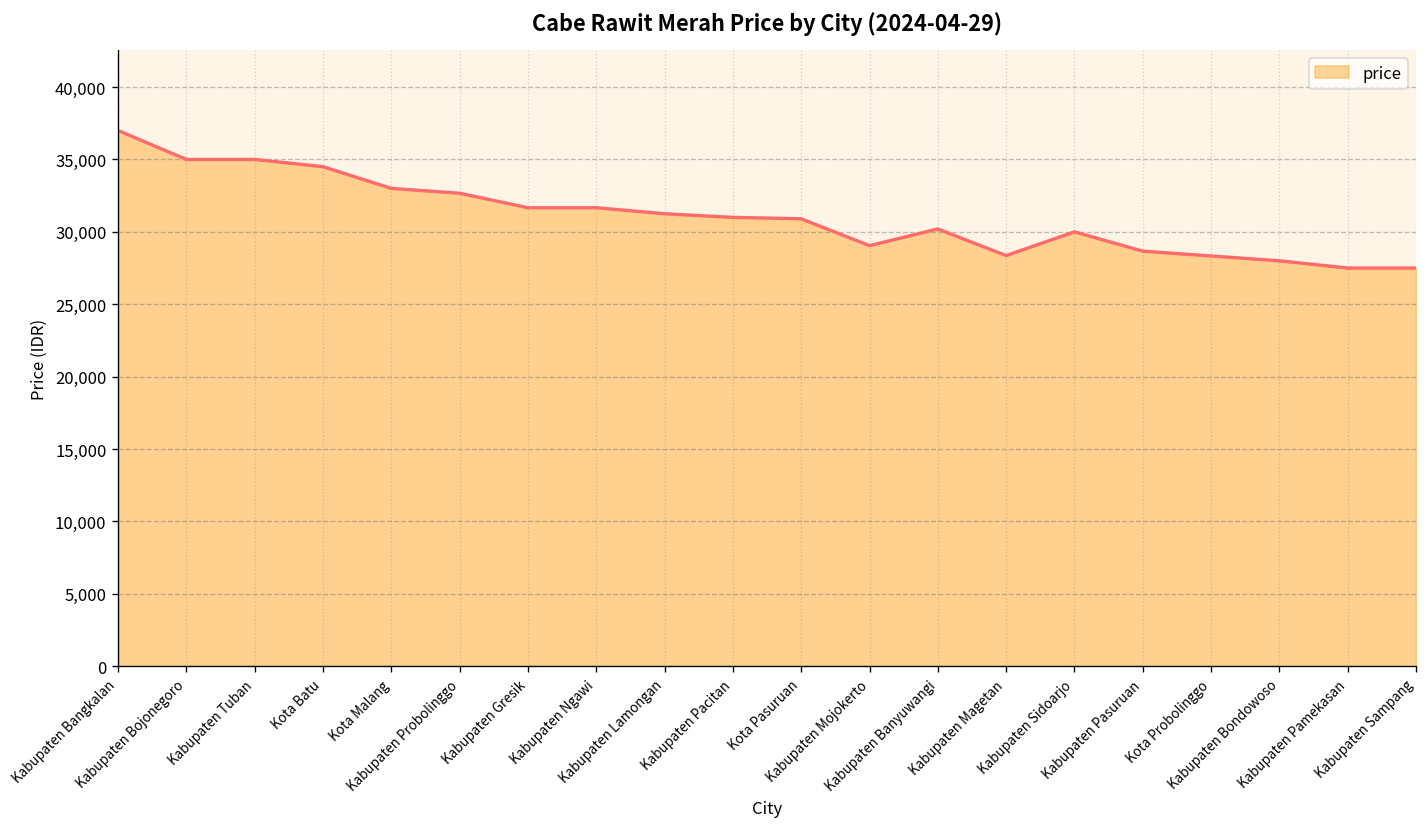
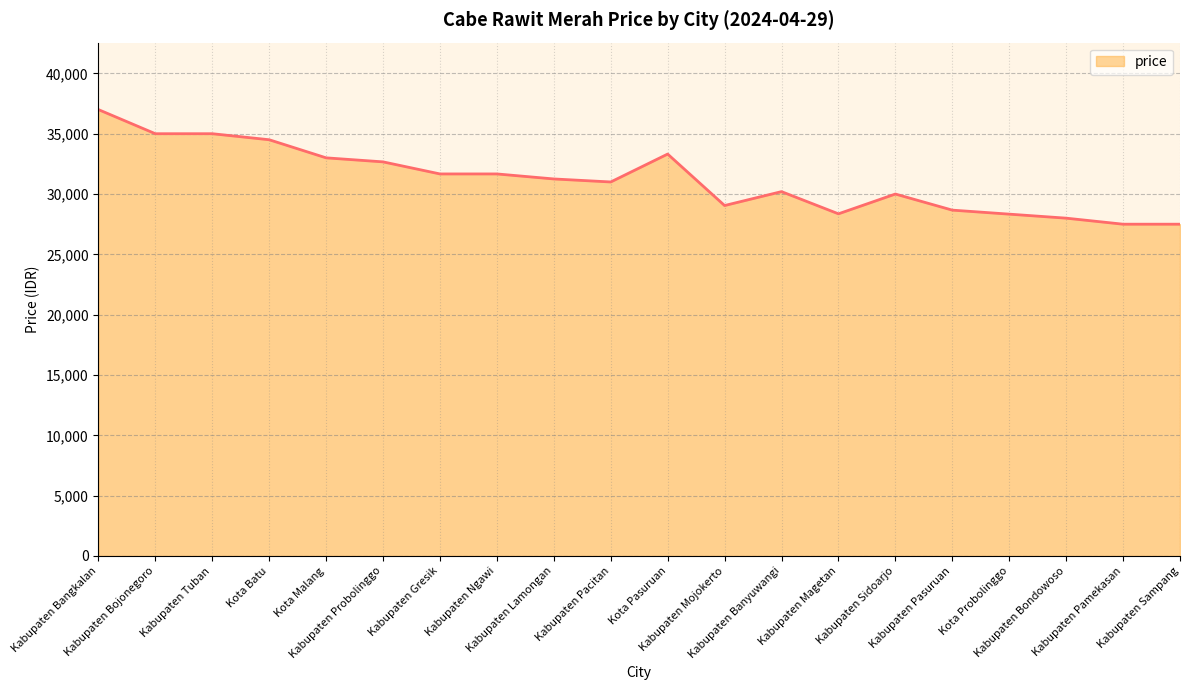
Kota Pasuruan: 30,900 -> 33,300
